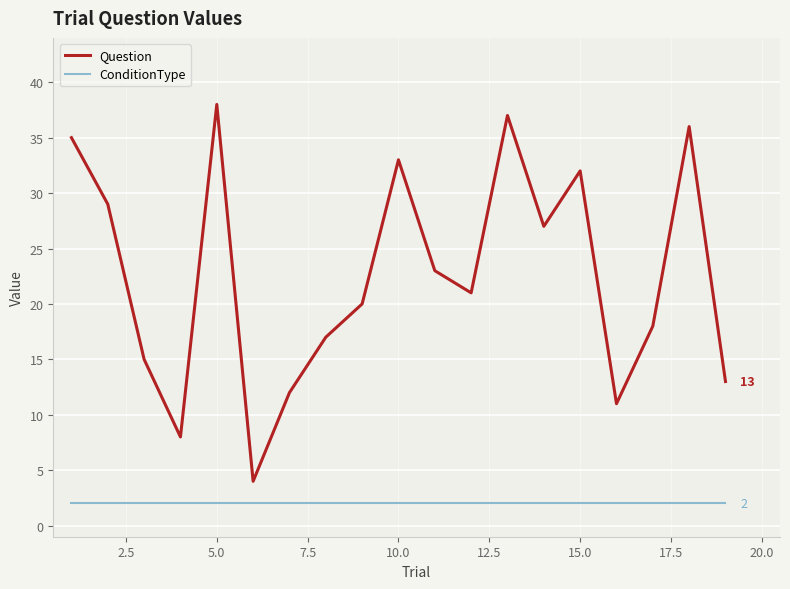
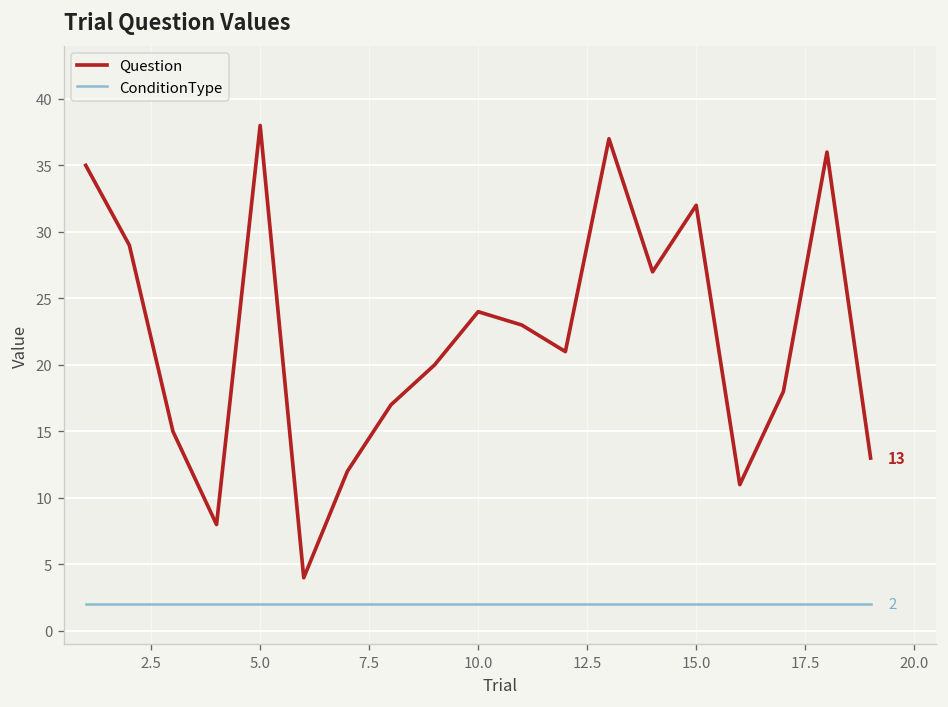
Question, 10.0: 33 -> 24
